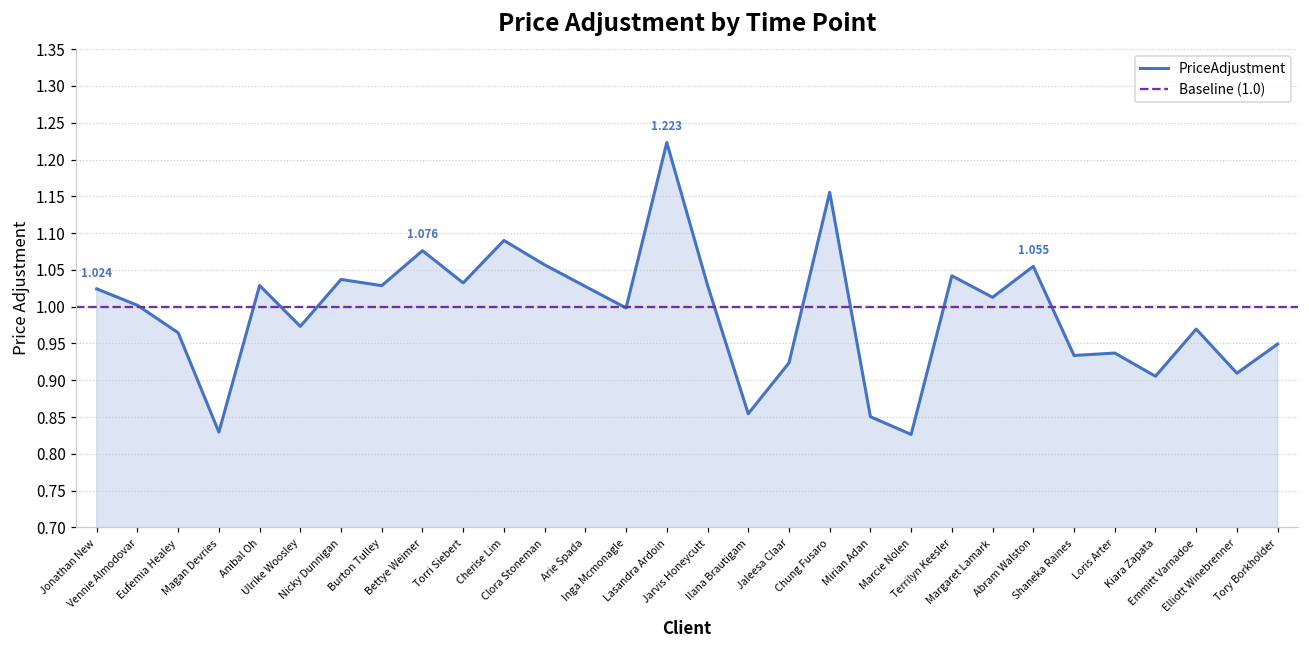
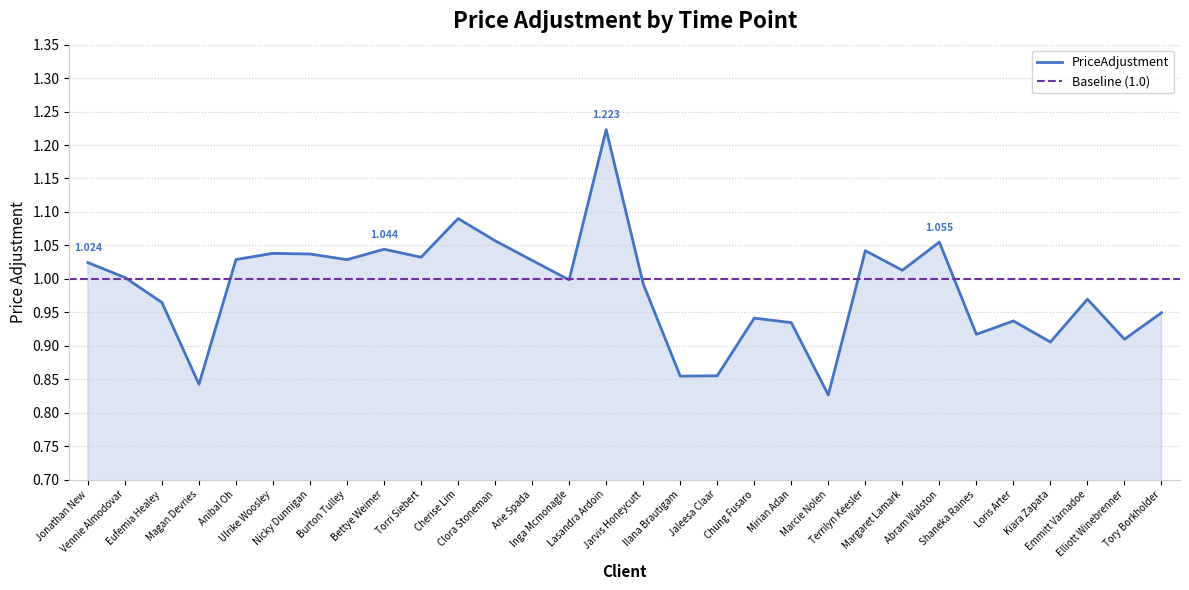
Magan Devries: 0.83 -> 0.84
Ulrike Woosley: 0.97 -> 1.04
Bettye Weimer: 1.076 -> 1.044
Jarvis Honeycutt: 1.03 -> 0.99
Jaleesa Claar: 0.92 -> 0.86
Chung Fusaro: 1.16 -> 0.94
Mirian Adan: 0.85 -> 0.93
Shaneka Raines: 0.93 -> 0.92
